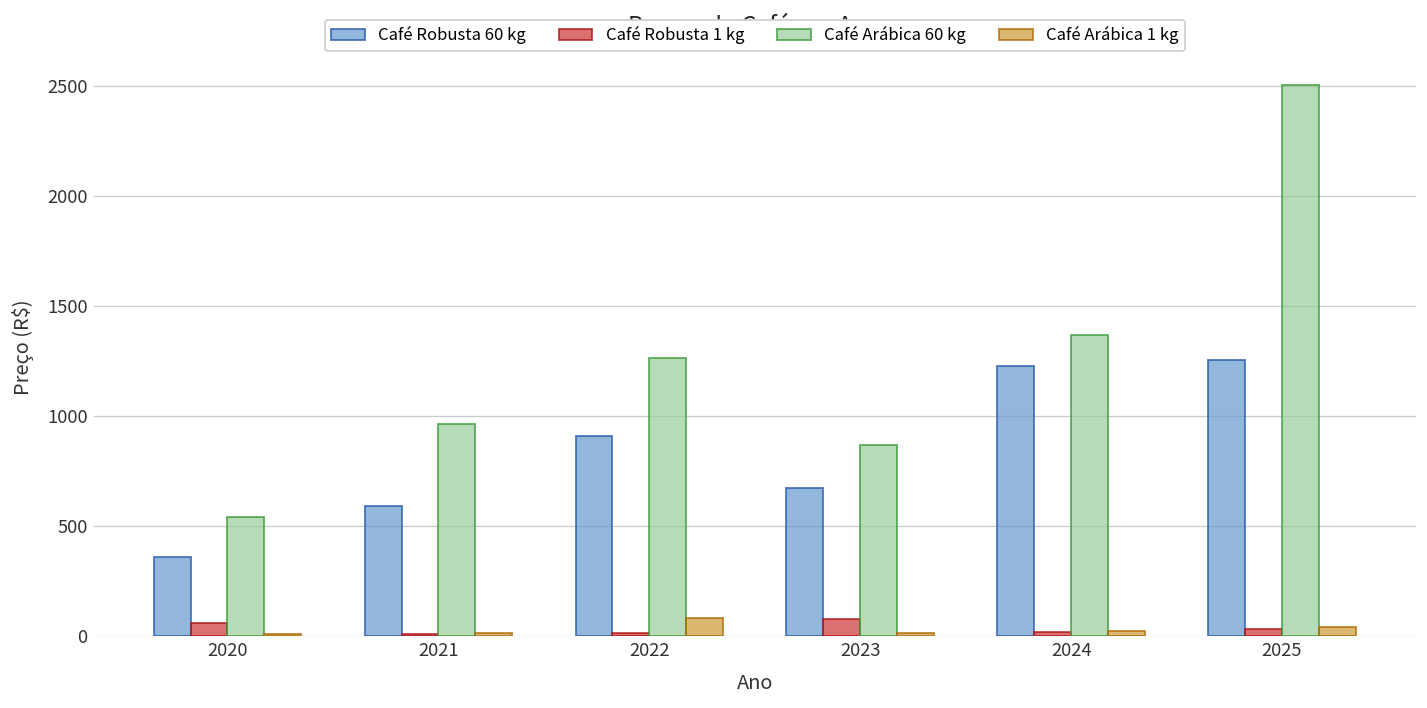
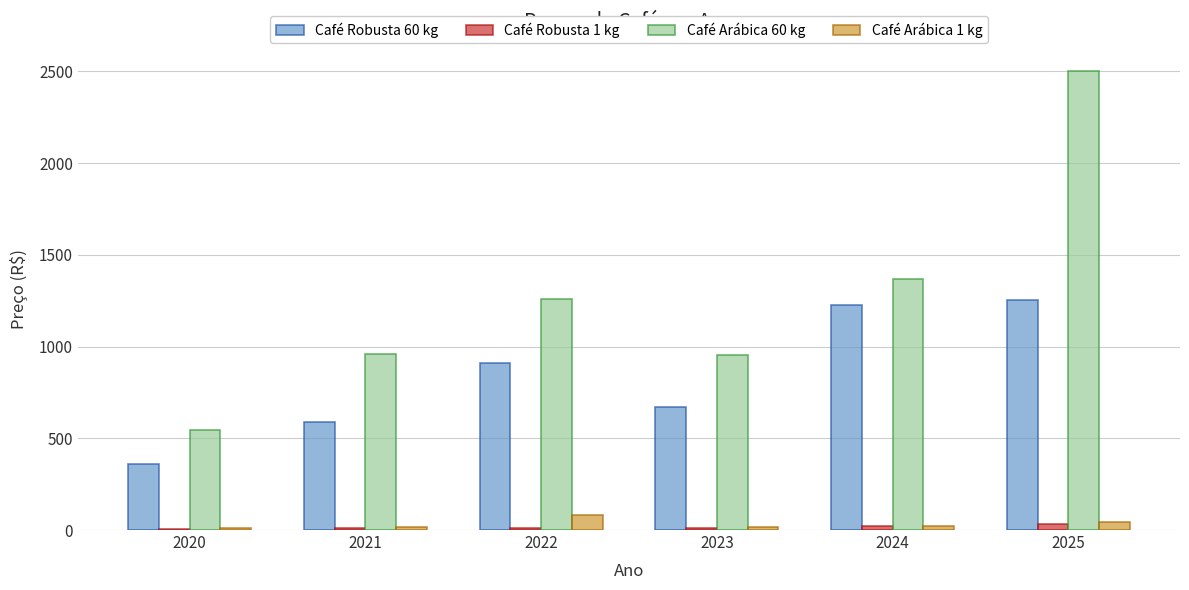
Café Robusta 1 kg, 2020: 60 -> 10
Café Robusta 1 kg, 2023: 80 -> 10
Café Arábica 60 kg, 2023: 870 -> 950
